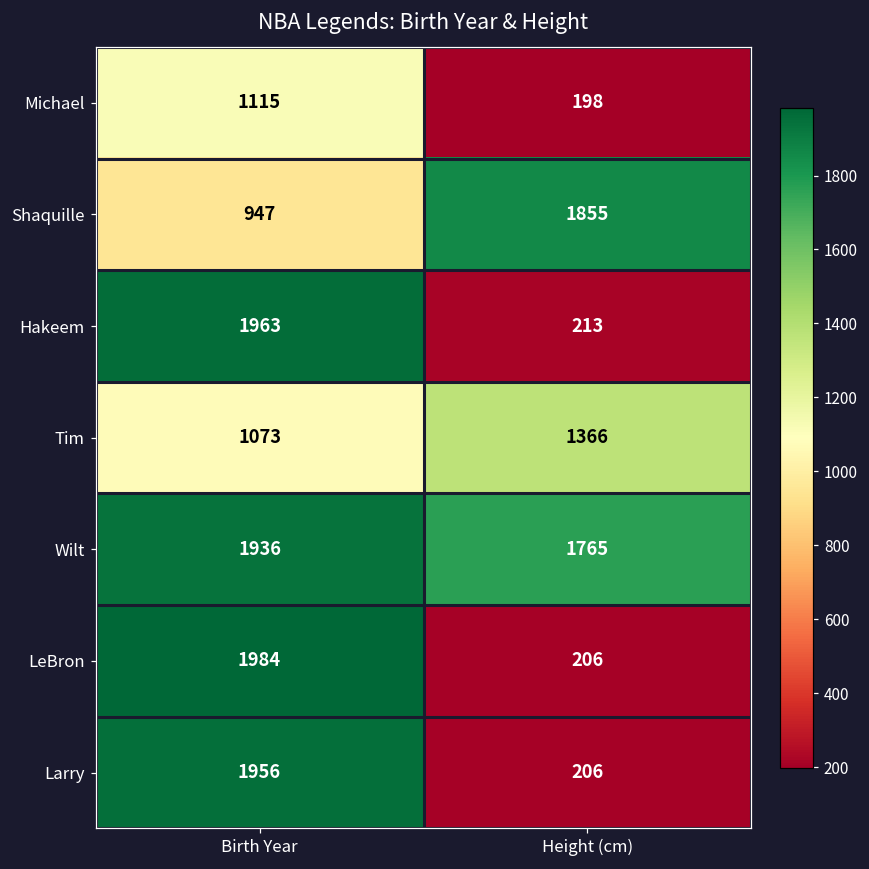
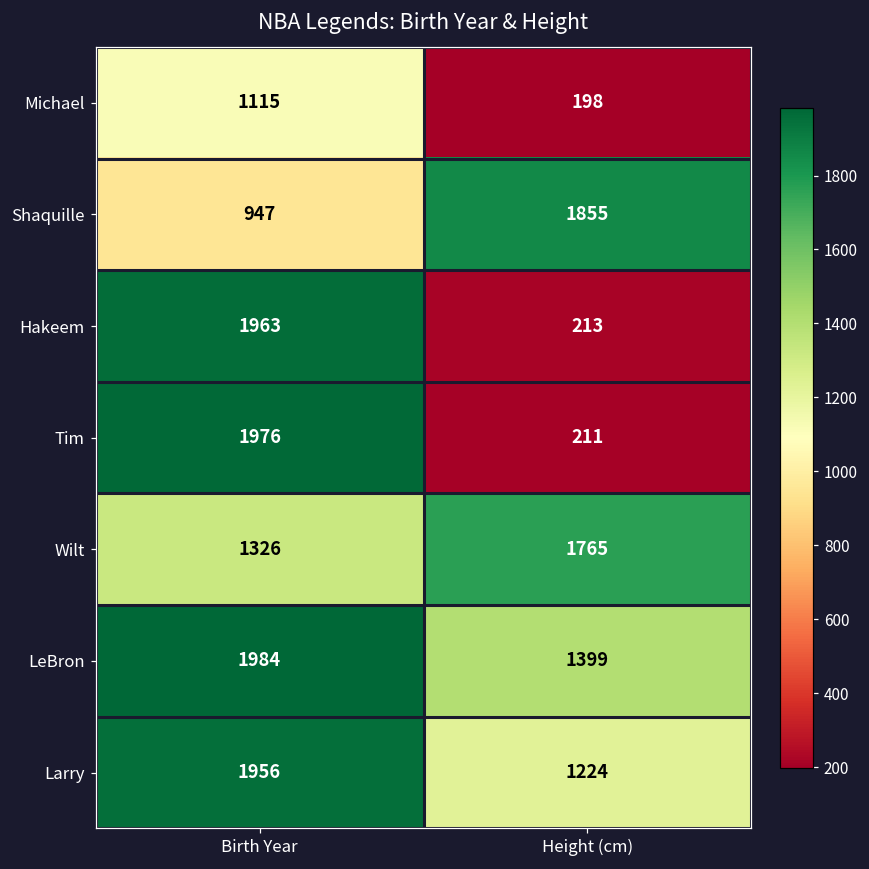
Tim, Birth Year: 1073 -> 1976
Tim, Height (cm): 1366 -> 211
Wilt, Birth Year: 1936 -> 1326
LeBron, Height (cm): 206 -> 1399
Larry, Height (cm): 206 -> 1224
